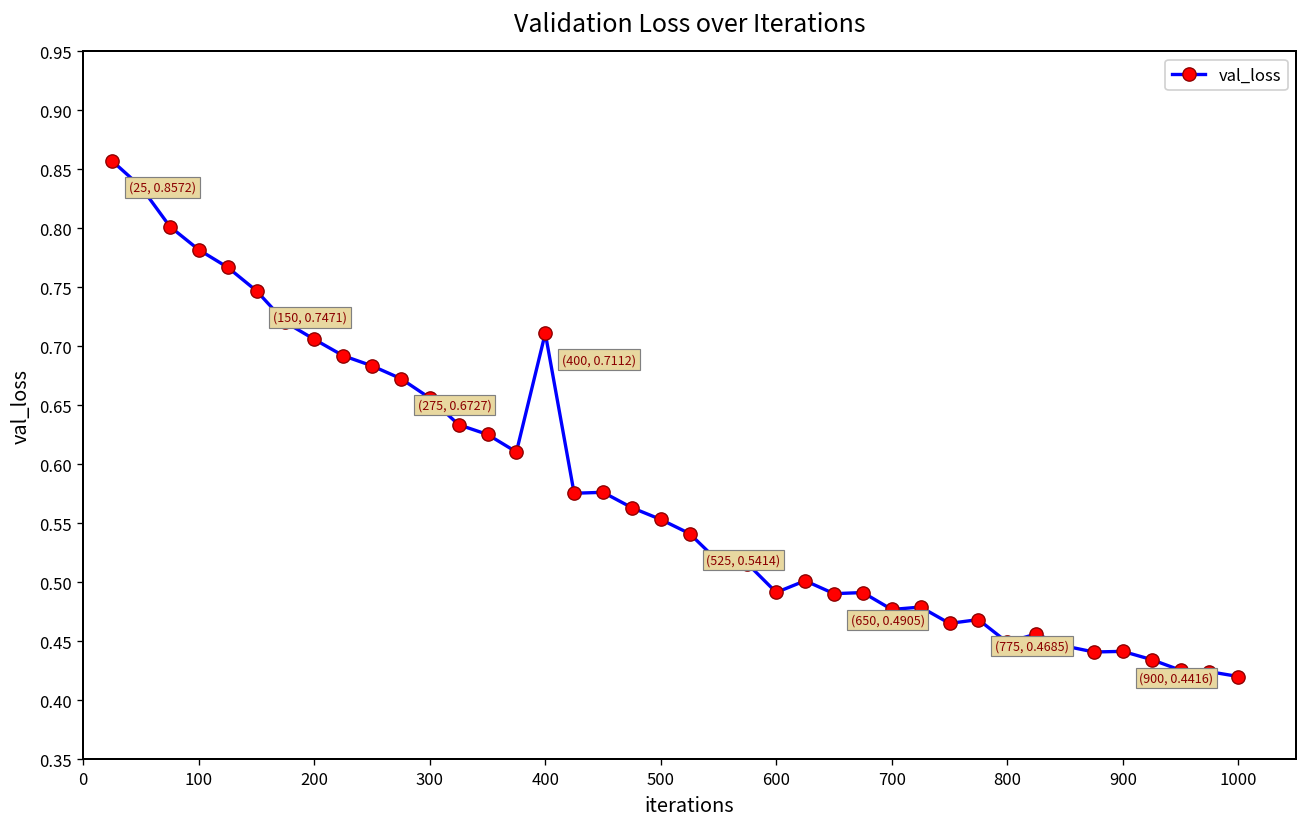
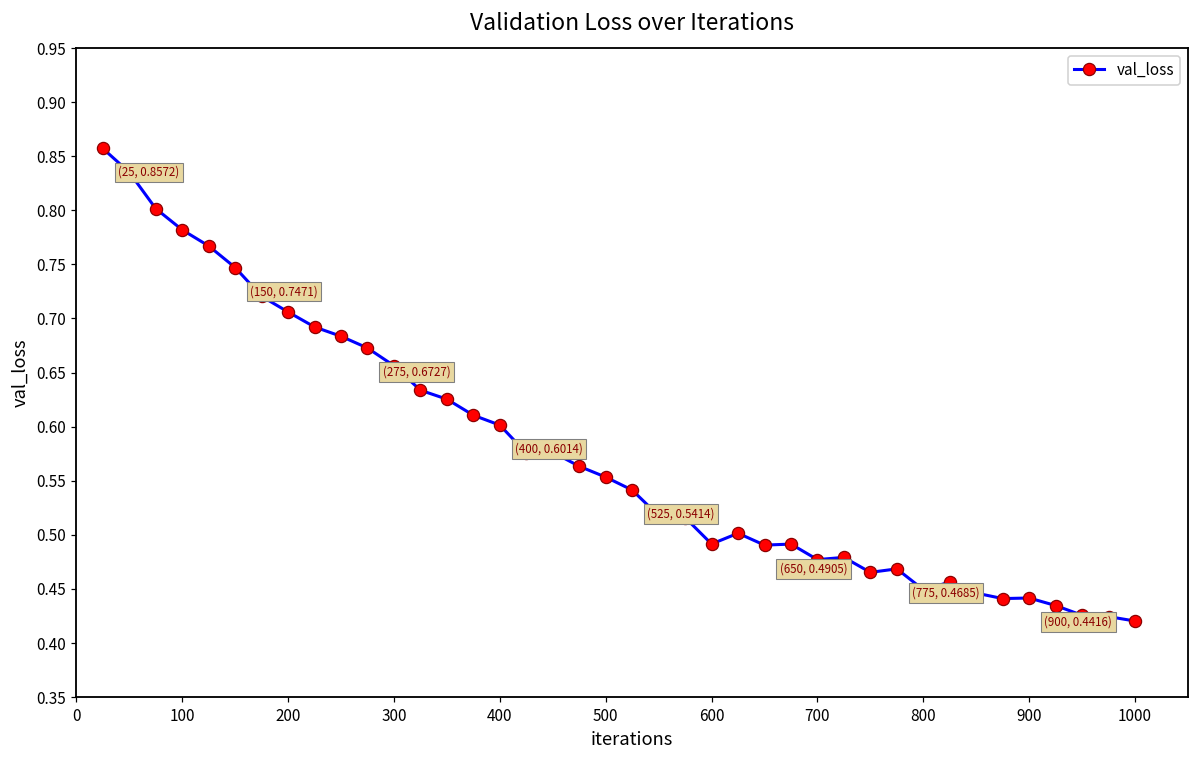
400: 0.7112 -> 0.6014
